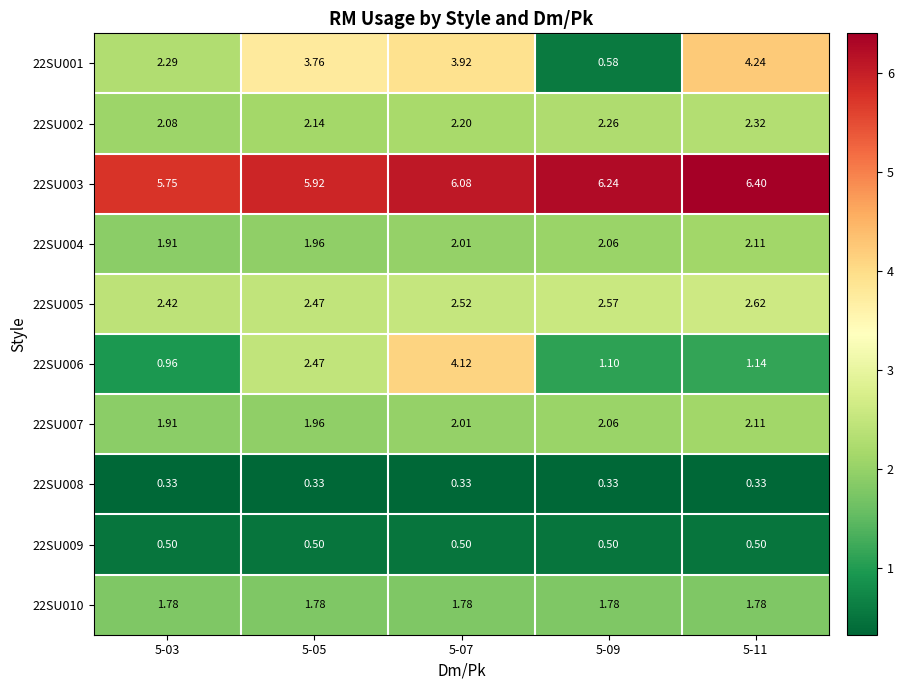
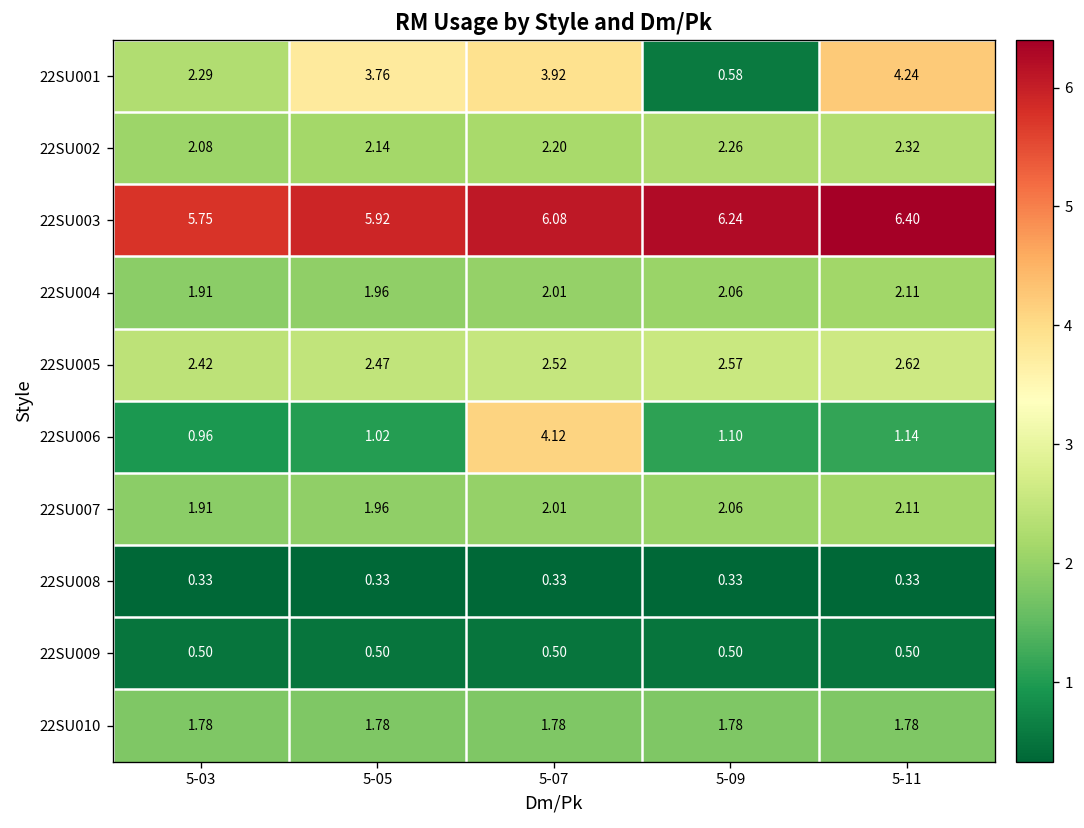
22SU006, 5-05: 2.47 -> 1.02
